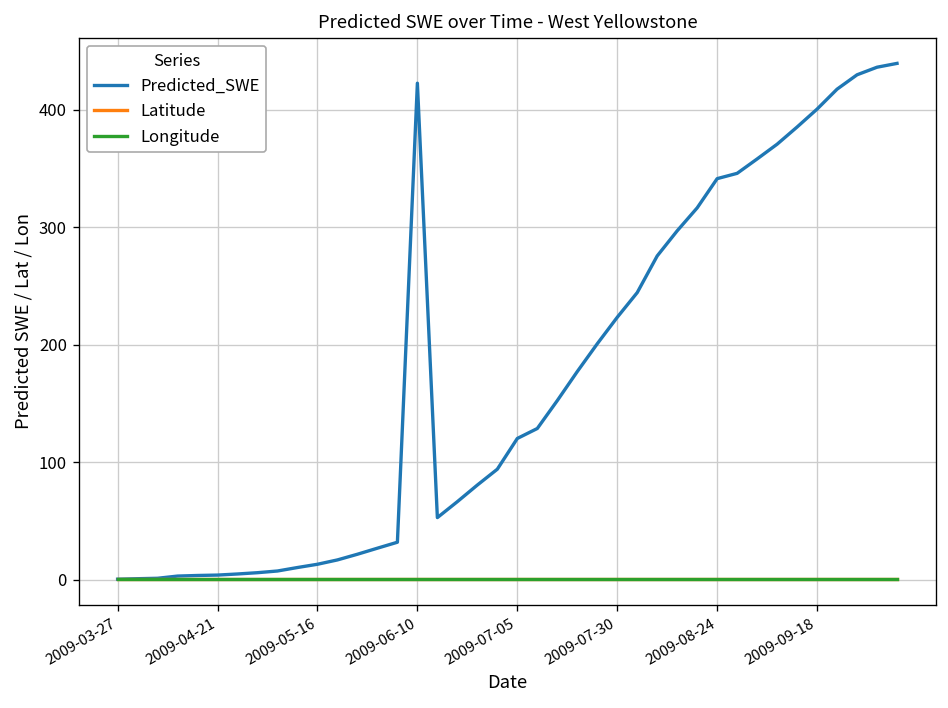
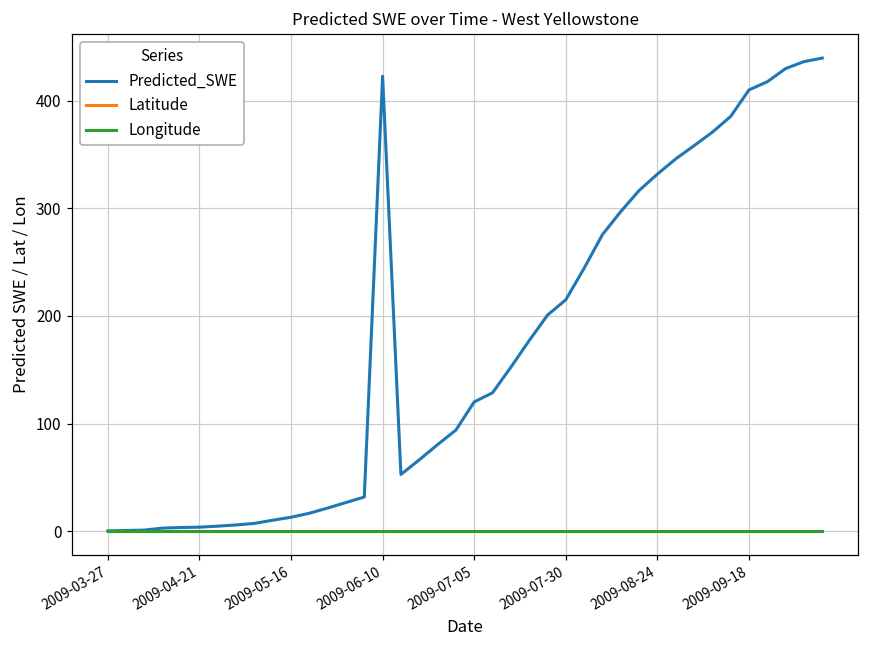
Predicted_SWE, 2009-07-30: 223 -> 215
Predicted_SWE, 2009-08-24: 340 -> 330
Predicted_SWE, 2009-09-18: 400 -> 410
